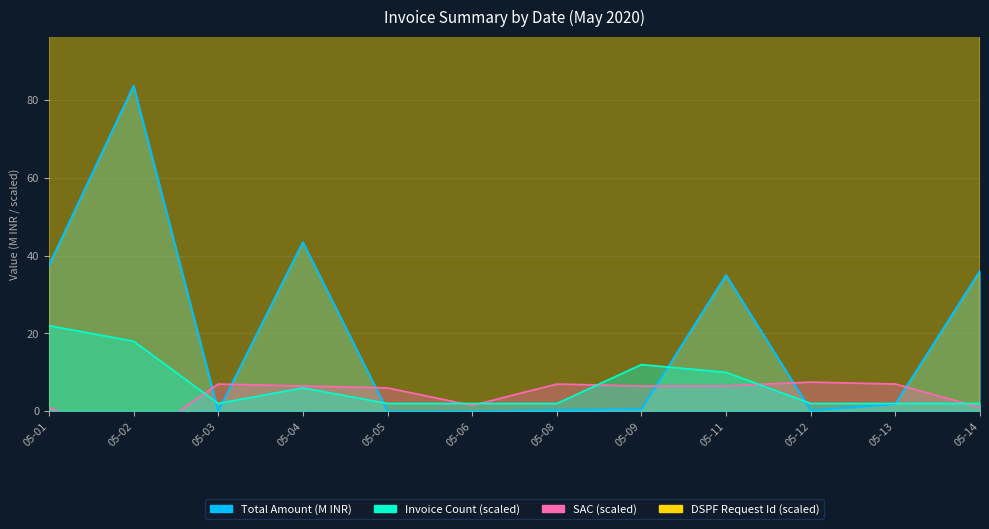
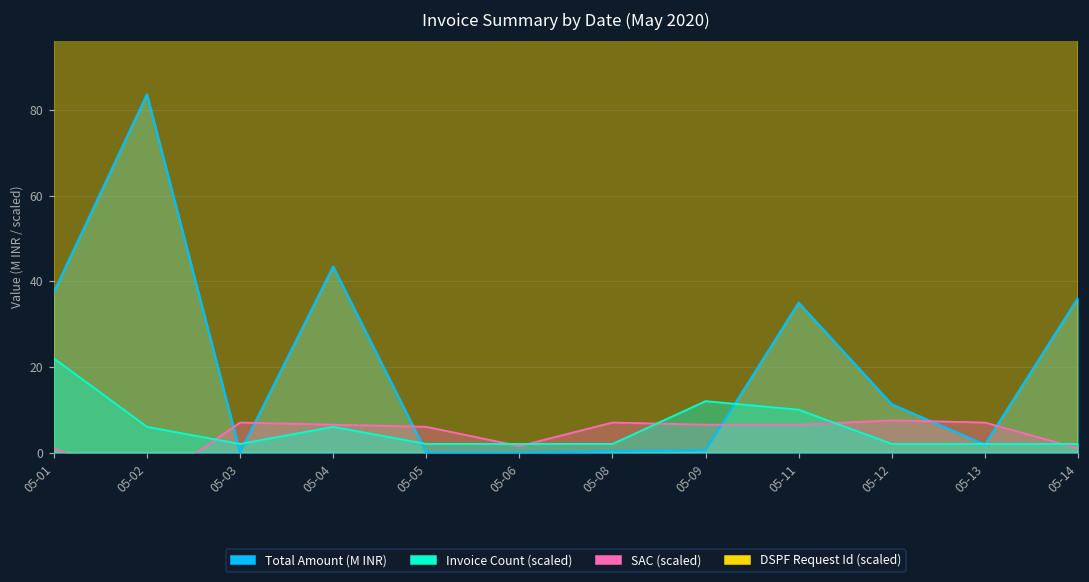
Invoice Count (scaled), 05-02: 18 -> 6
Total Amount (M INR), 05-12: 0 -> 11
